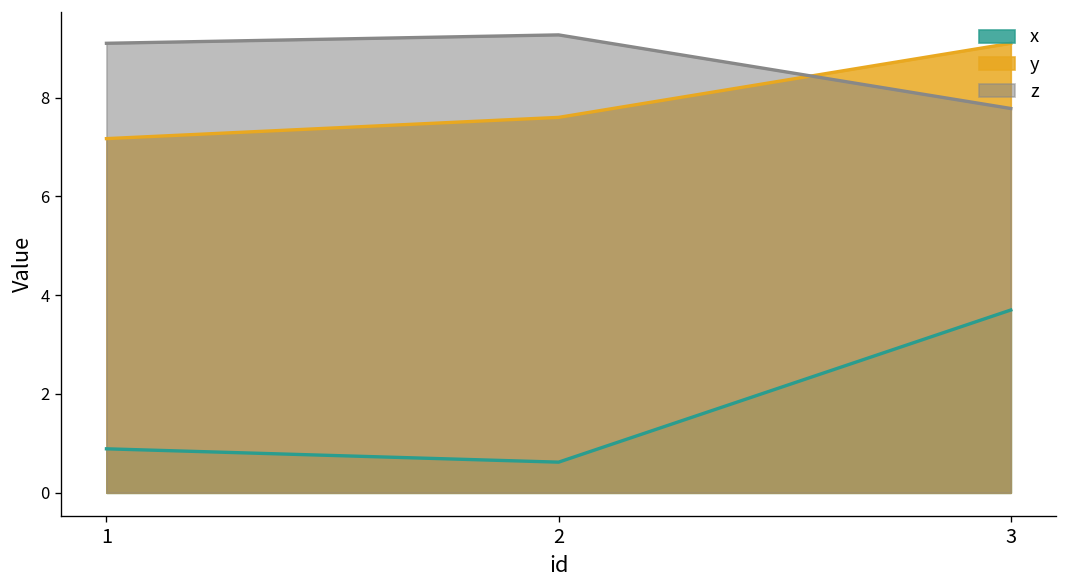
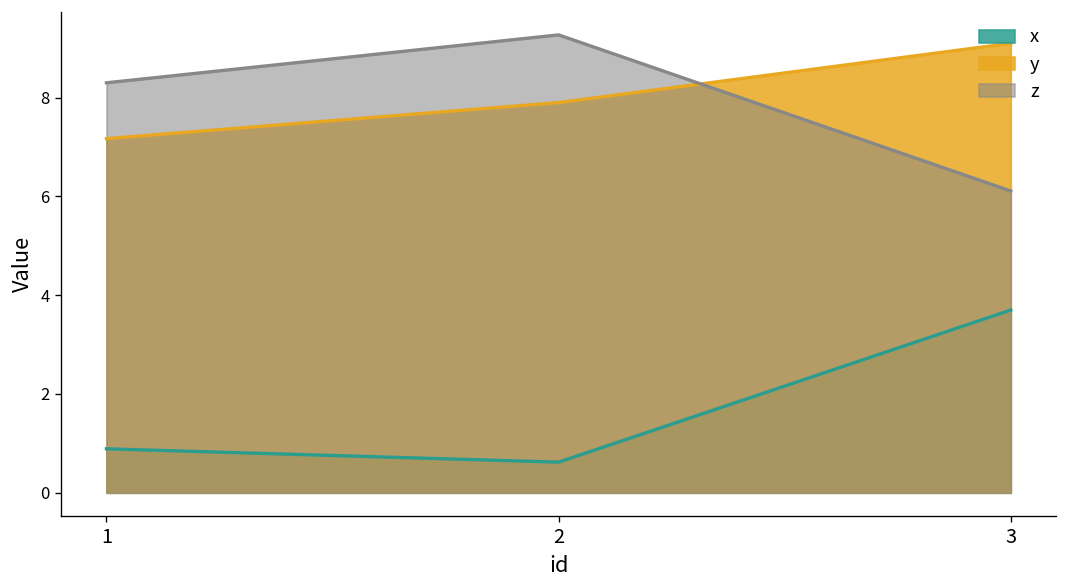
z, 1: 9.1 -> 8.3
y, 2: 7.6 -> 7.9
z, 3: 7.8 -> 6.1
